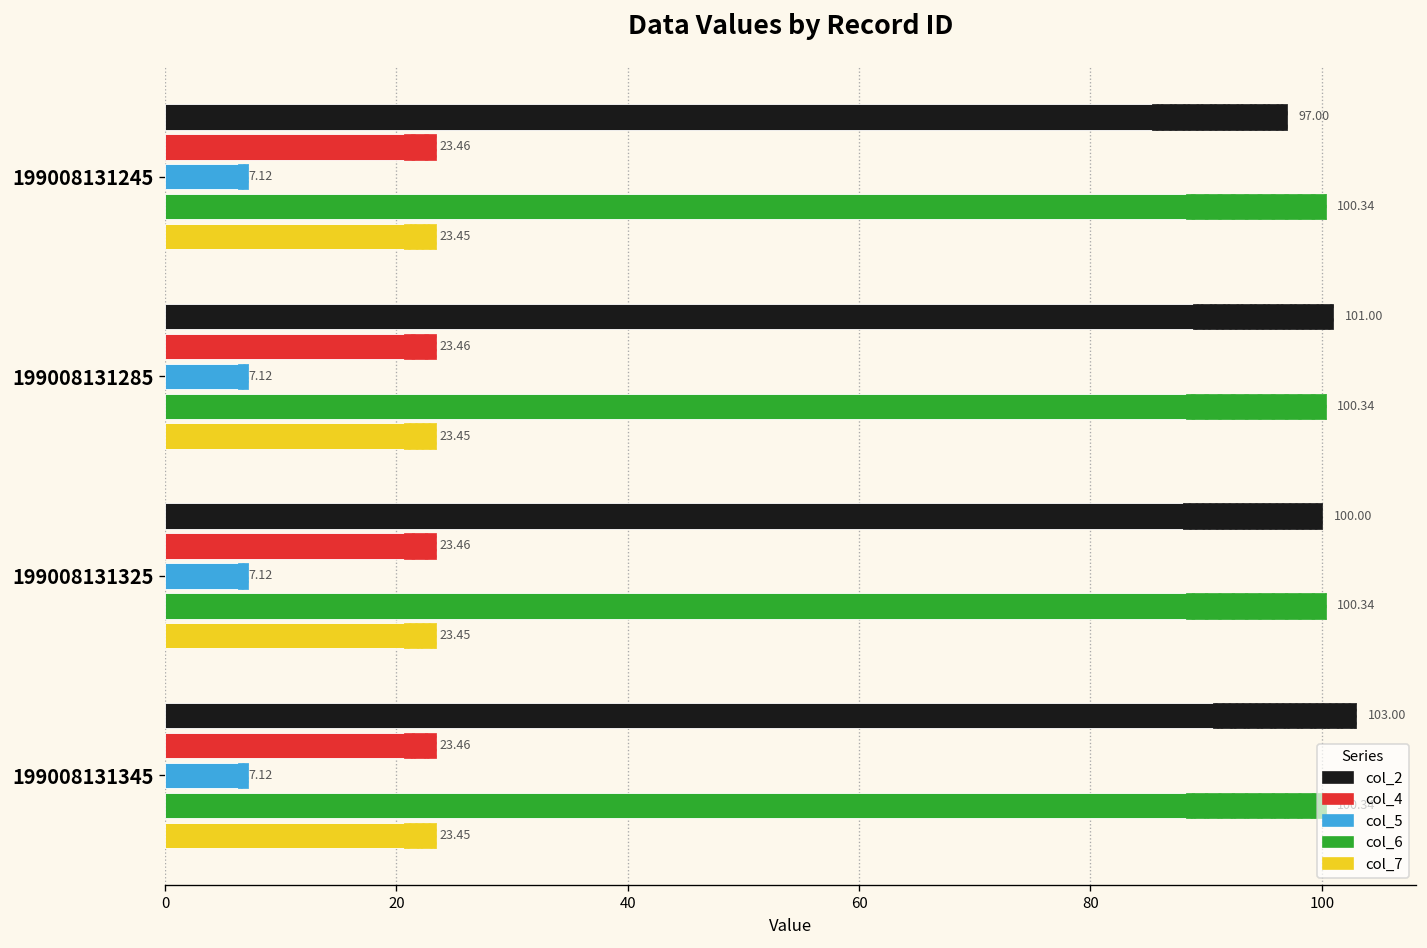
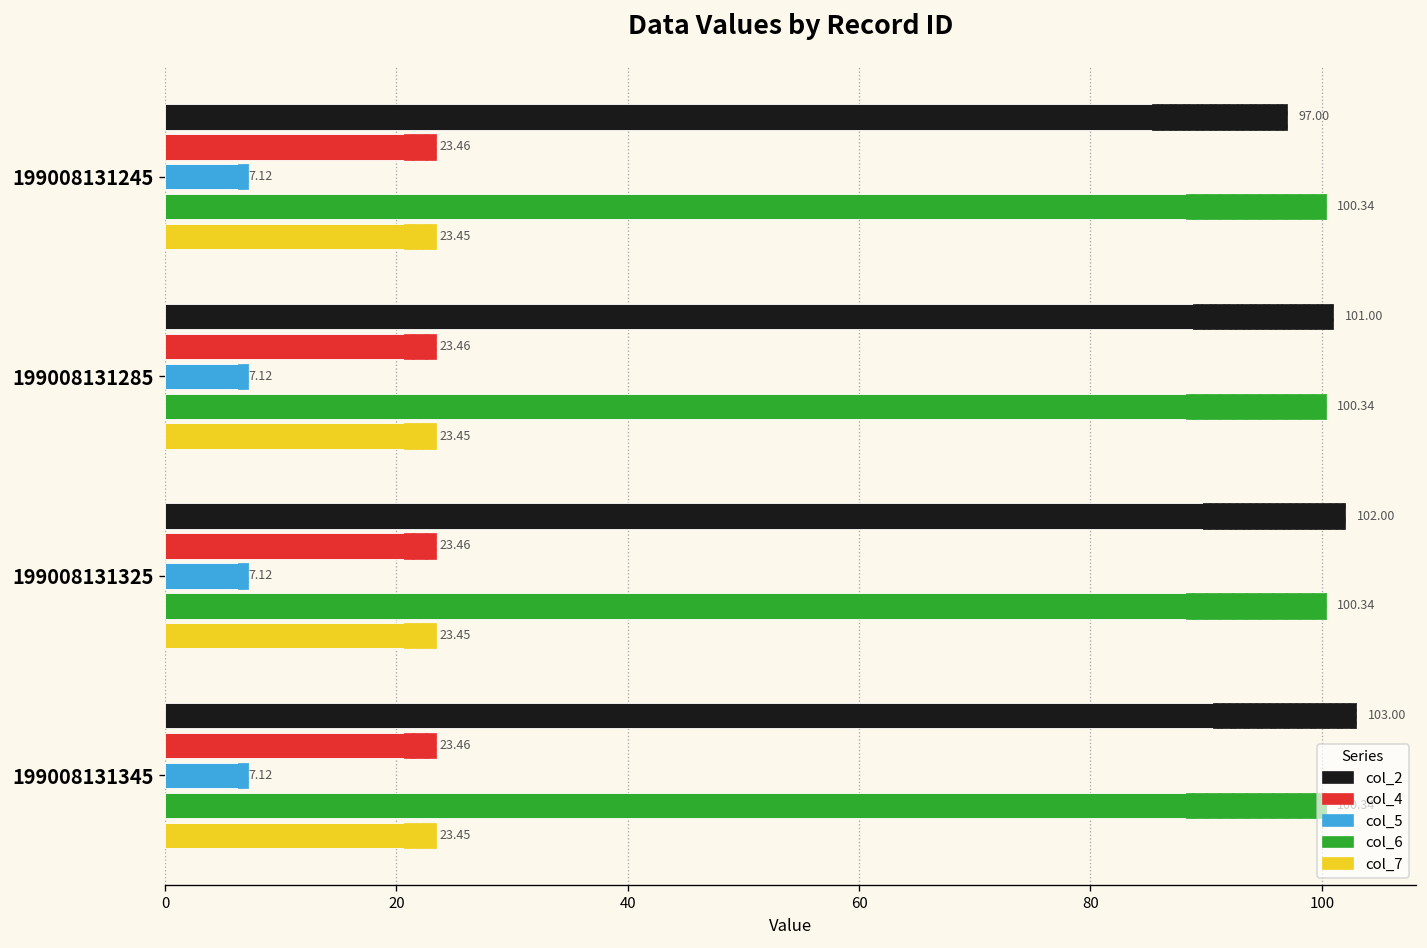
col_2, 199008131325: 100.00 -> 102.00
